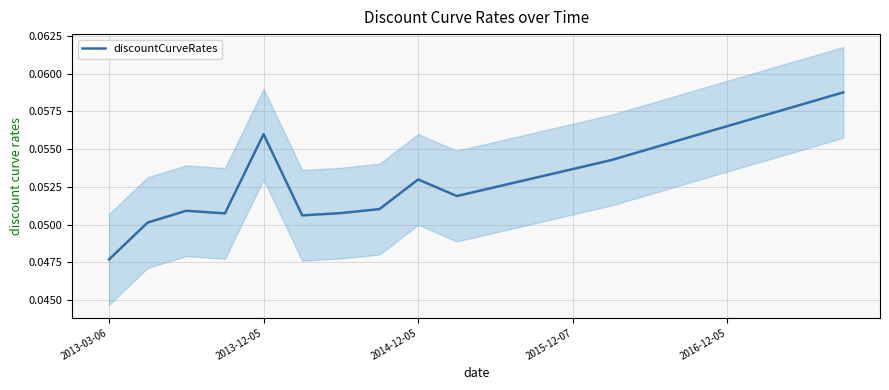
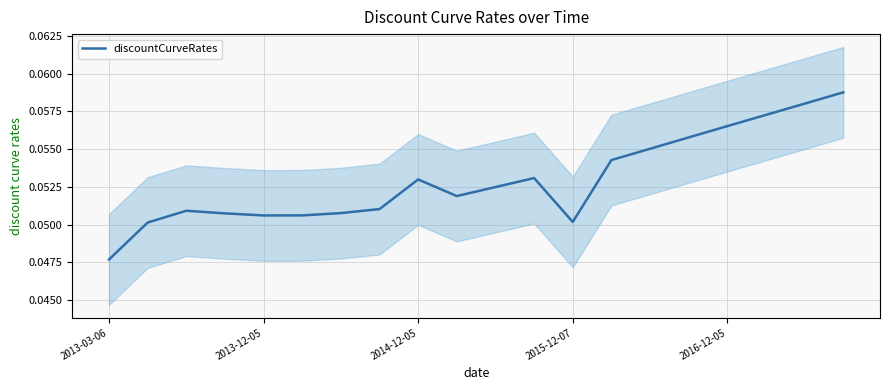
discountCurveRates, 2013-12-05: 0.0560 -> 0.0506
discountCurveRates, 2015-12-07: 0.0537 -> 0.0502
